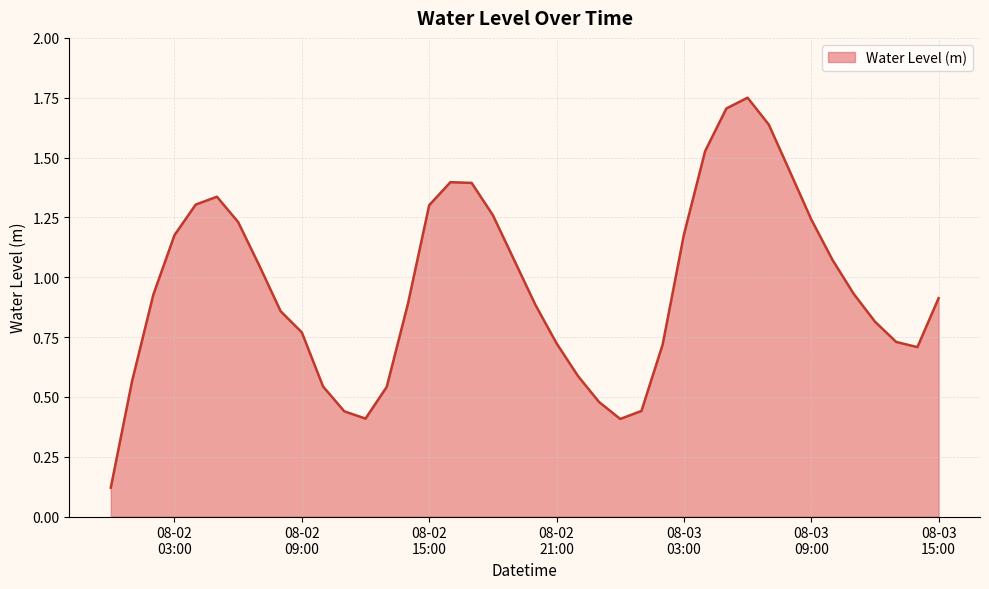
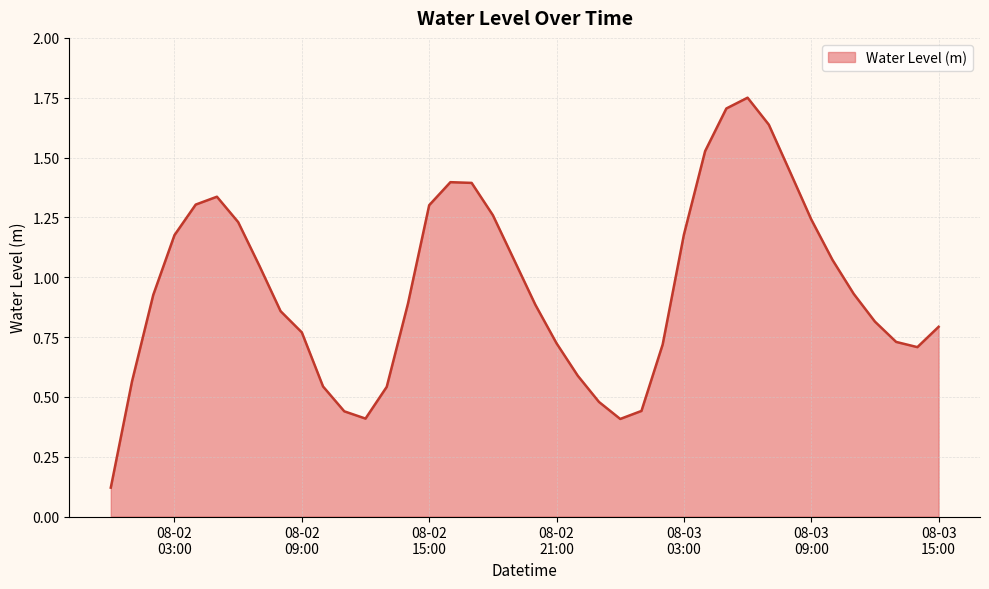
08-03 15:00: 0.91 -> 0.79
